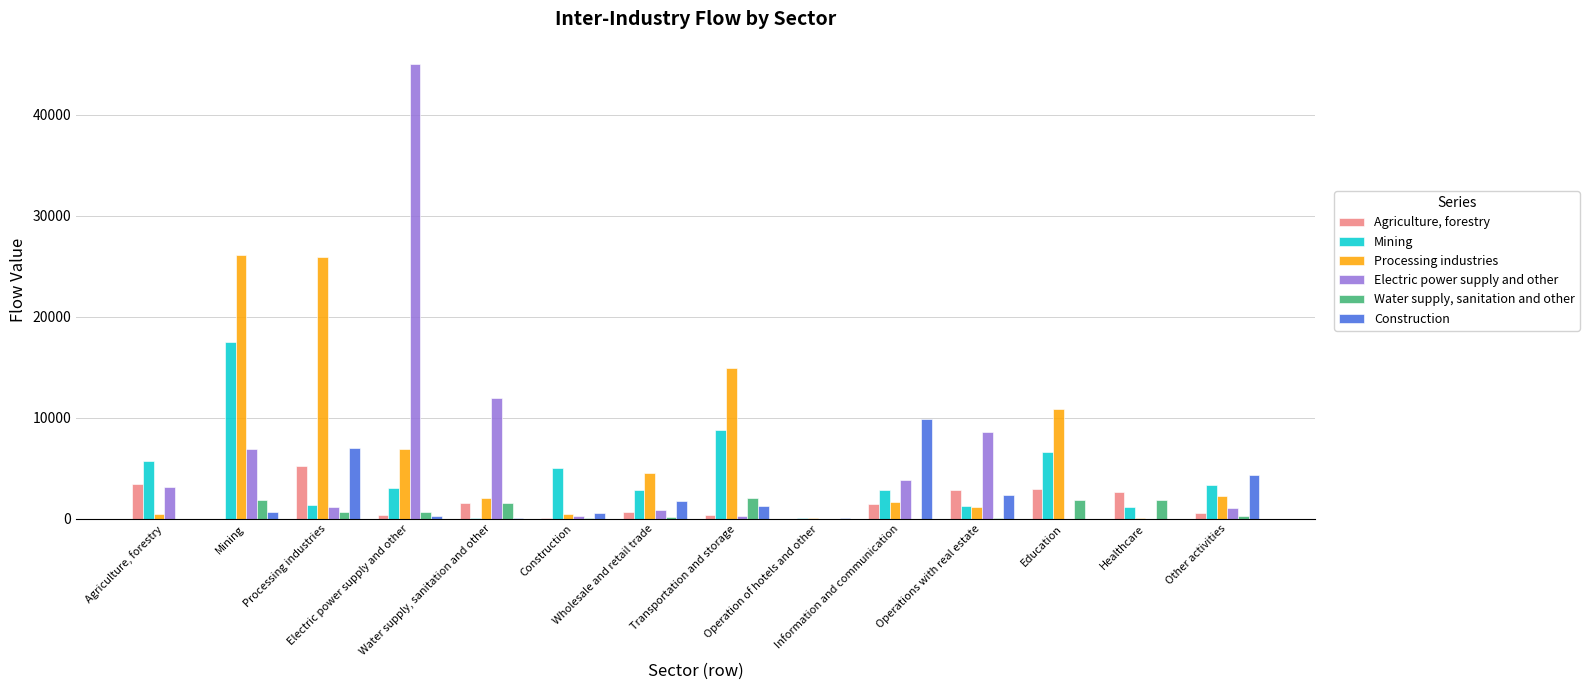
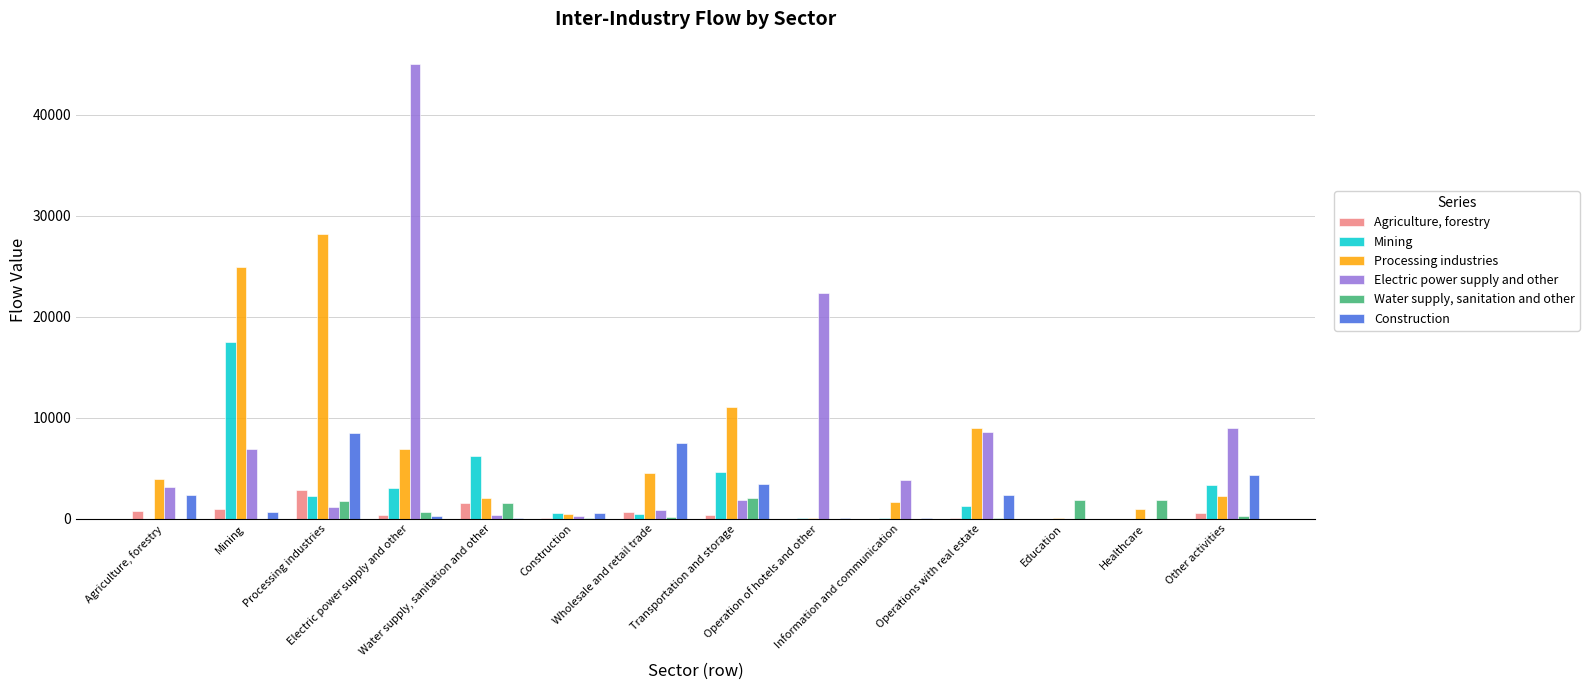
Agriculture, forestry, Agriculture, forestry: 3400 -> 800
Mining, Agriculture, forestry: 5700 -> 0
Processing industries, Agriculture, forestry: 500 -> 3900
Construction, Agriculture, forestry: 0 -> 2300
Agriculture, forestry, Mining: 0 -> 900
Processing industries, Mining: 26100 -> 25000
Water supply, sanitation and other, Mining: 1900 -> 0
Agriculture, forestry, Processing industries: 5200 -> 2900
Mining, Processing industries: 1300 -> 2300
Processing industries, Processing industries: 25900 -> 28200
Water supply, sanitation and other, Processing industries: 700 -> 1800
Construction, Processing industries: 7000 -> 8500
Mining, Water supply, sanitation and other: 100 -> 6200
Electric power supply and other, Water supply, sanitation and other: 11900 -> 300
Mining, Construction: 5000 -> 600
Mining, Wholesale and retail trade: 2800 -> 400
Construction, Wholesale and retail trade: 1700 -> 7500
Mining, Transportation and storage: 8800 -> 4700
Processing industries, Transportation and storage: 15000 -> 11100
Electric power supply and other, Transportation and storage: 300 -> 1800
Construction, Transportation and storage: 1300 -> 3400
Electric power supply and other, Operation of hotels and other: 0 -> 22300
Agriculture, forestry, Information and communication: 1500 -> 0
Mining, Information and communication: 2900 -> 100
Construction, Information and communication: 9900 -> 100
Agriculture, forestry, Operations with real estate: 2900 -> 100
Processing industries, Operations with real estate: 1100 -> 9000
Agriculture, forestry, Education: 2900 -> 0
Mining, Education: 6600 -> 0
Processing industries, Education: 10900 -> 0
Agriculture, forestry, Healthcare: 2600 -> 0
Mining, Healthcare: 1200 -> 0
Processing industries, Healthcare: 0 -> 1000
Electric power supply and other, Other activities: 1100 -> 9000
